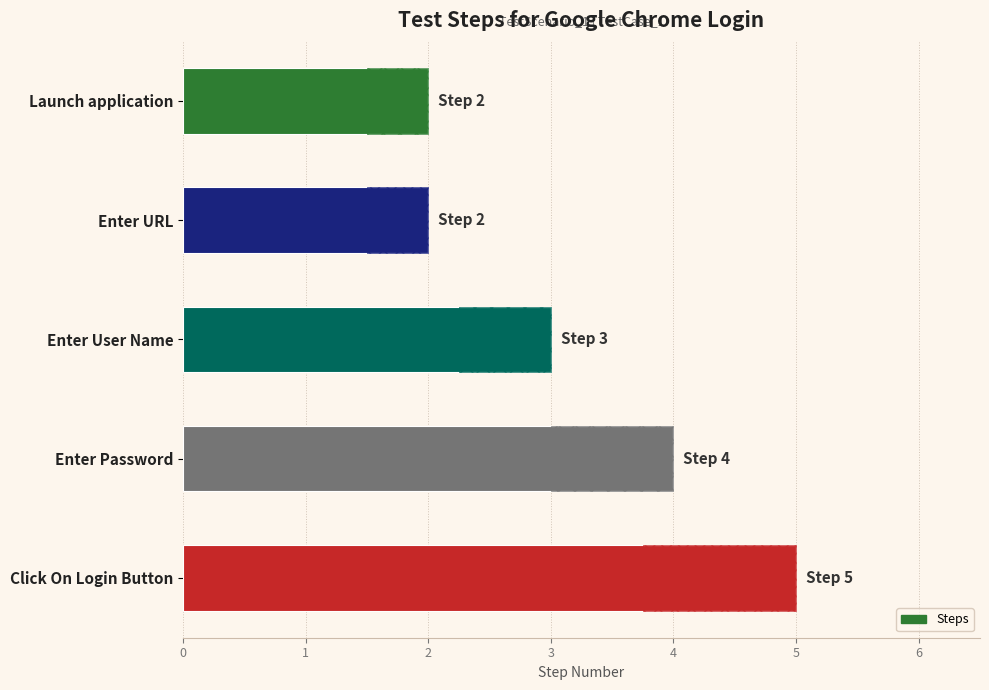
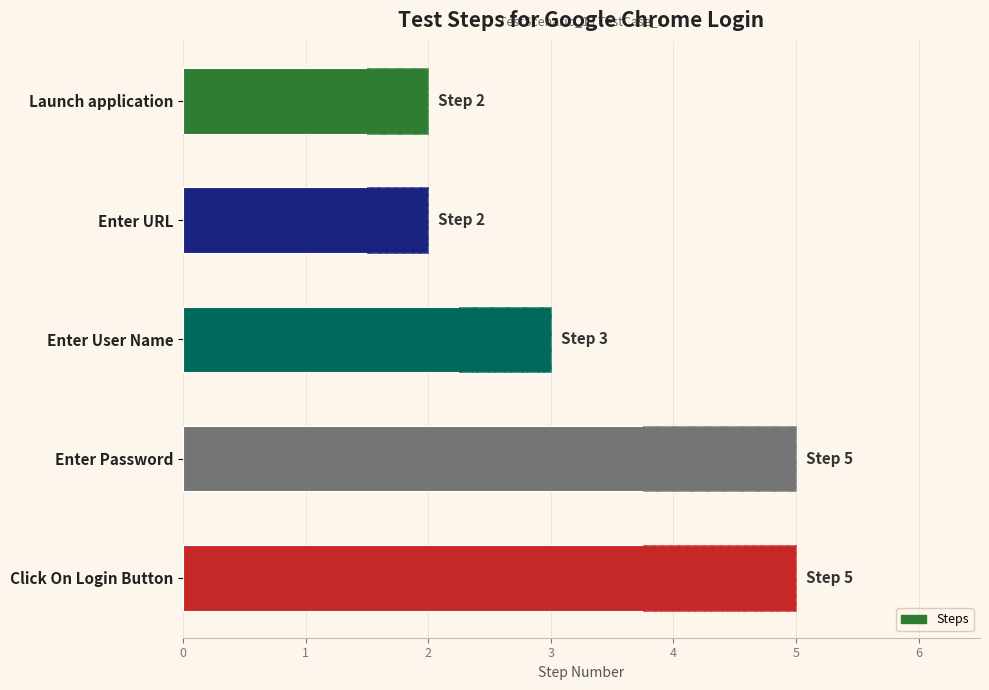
Steps, Enter Password: 4 -> 5
